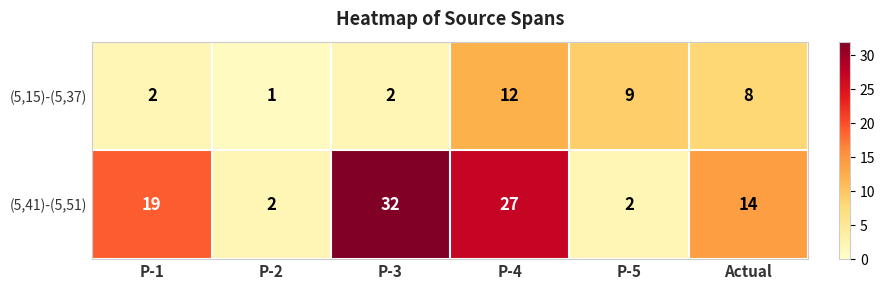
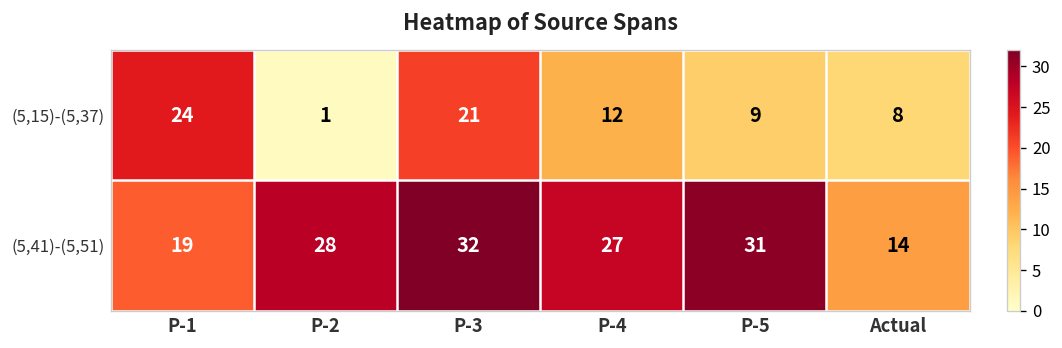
(5,15)-(5,37), P-1: 2 -> 24
(5,15)-(5,37), P-3: 2 -> 21
(5,41)-(5,51), P-2: 2 -> 28
(5,41)-(5,51), P-5: 2 -> 31
